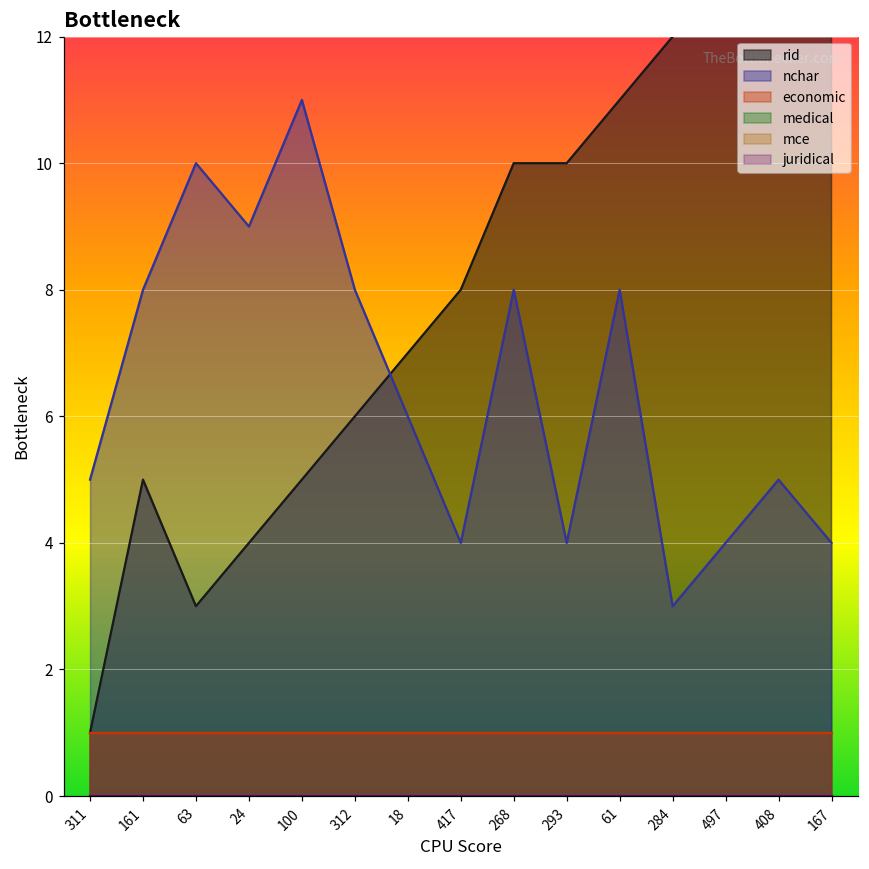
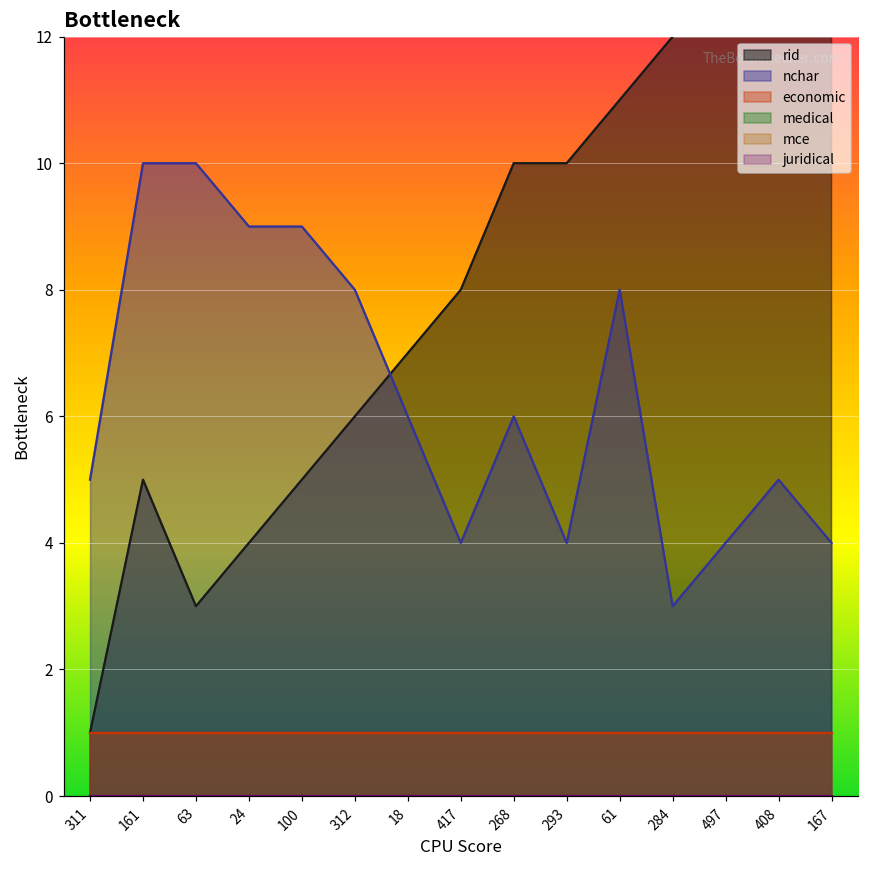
nchar, 161: 8 -> 10
nchar, 100: 11 -> 9
nchar, 268: 8 -> 6
